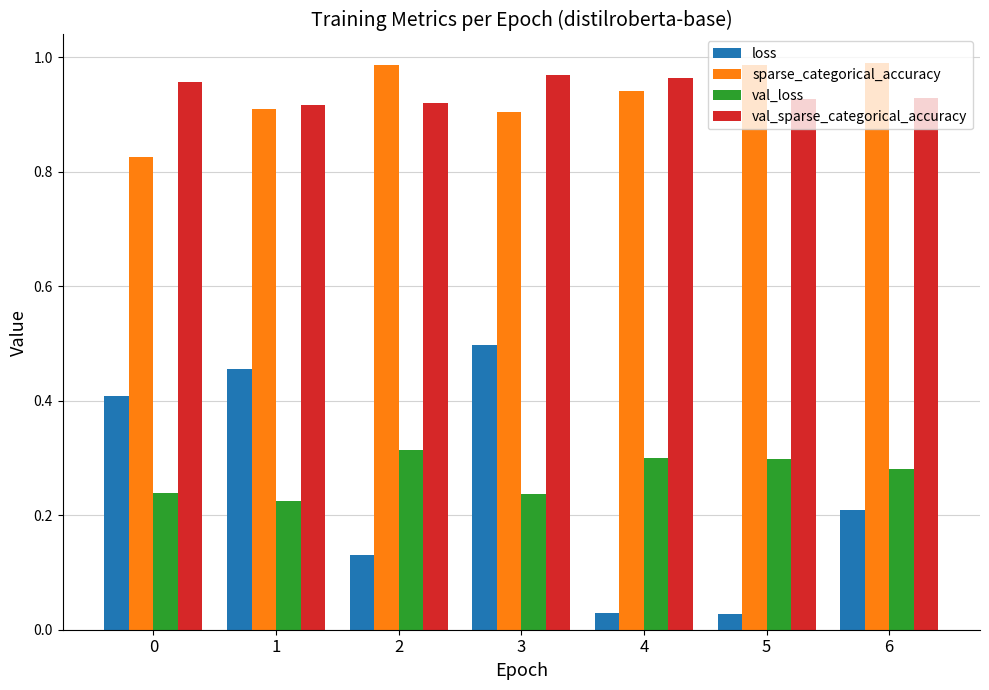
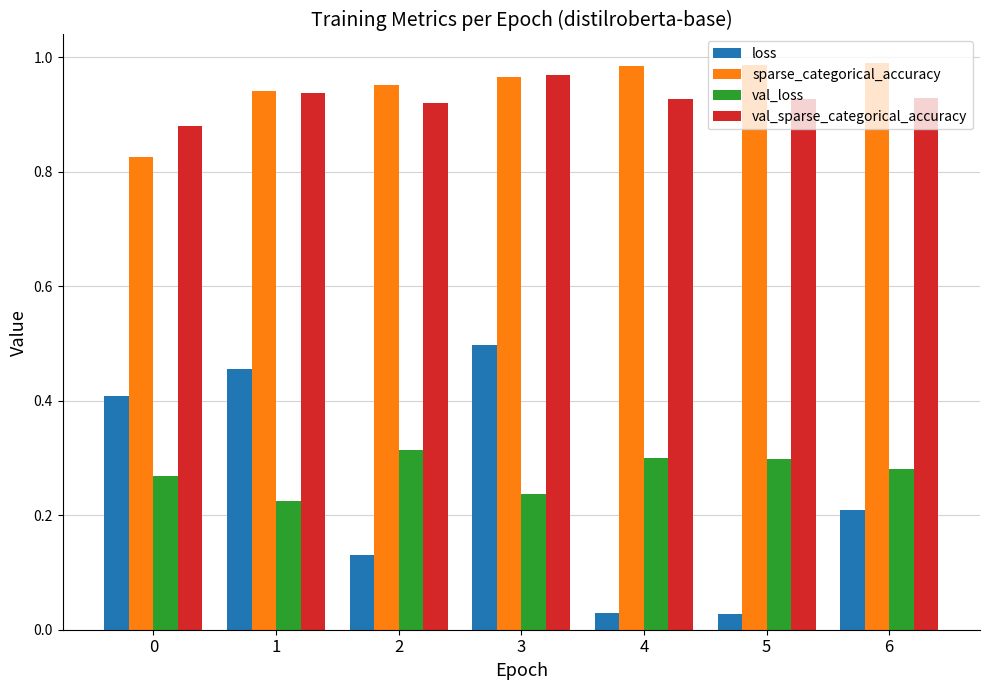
val_loss, 0: 0.24 -> 0.27
val_sparse_categorical_accuracy, 0: 0.96 -> 0.88
sparse_categorical_accuracy, 1: 0.91 -> 0.94
val_sparse_categorical_accuracy, 1: 0.92 -> 0.94
sparse_categorical_accuracy, 2: 0.99 -> 0.95
sparse_categorical_accuracy, 3: 0.91 -> 0.97
sparse_categorical_accuracy, 4: 0.94 -> 0.99
val_sparse_categorical_accuracy, 4: 0.96 -> 0.93
